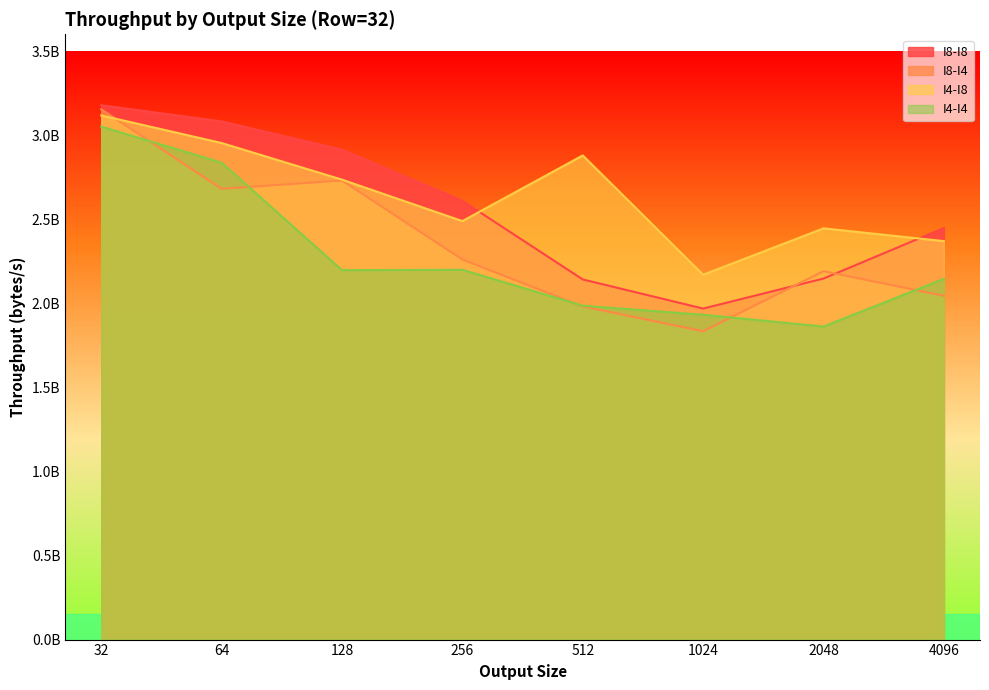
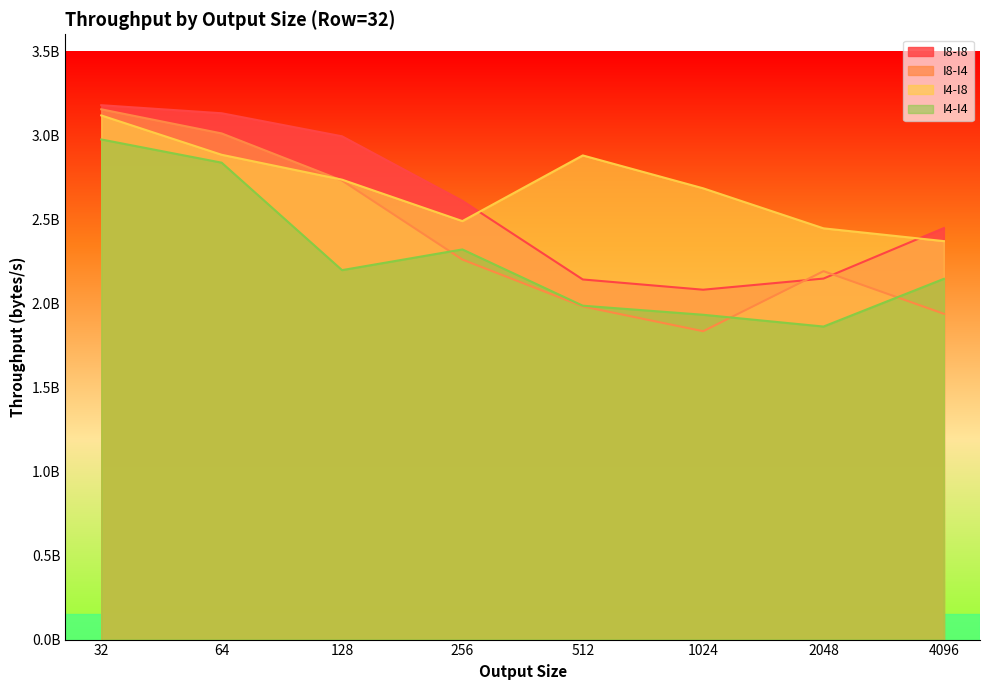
I4-I4, 32: 3050000000 -> 2970000000
I8-I8, 64: 3080000000 -> 3130000000
I8-I4, 64: 2680000000 -> 3010000000
I4-I8, 64: 2950000000 -> 2880000000
I8-I8, 128: 2910000000 -> 2990000000
I4-I4, 256: 2200000000 -> 2320000000
I8-I8, 1024: 1970000000 -> 2080000000
I4-I8, 1024: 2170000000 -> 2680000000
I8-I4, 4096: 2040000000 -> 1940000000
